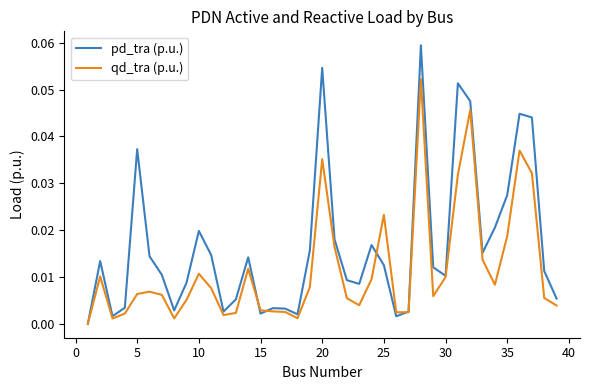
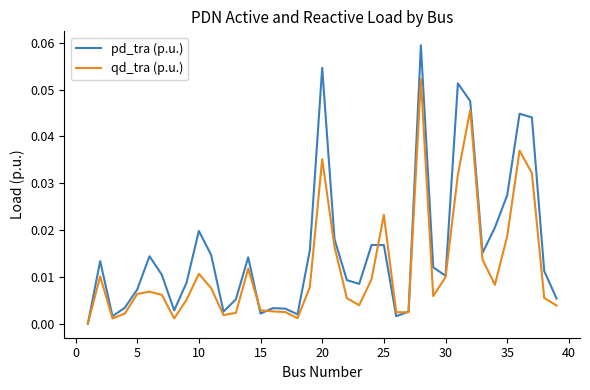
pd_tra (p.u.), 5: 0.037 -> 0.007
pd_tra (p.u.), 25: 0.013 -> 0.017
